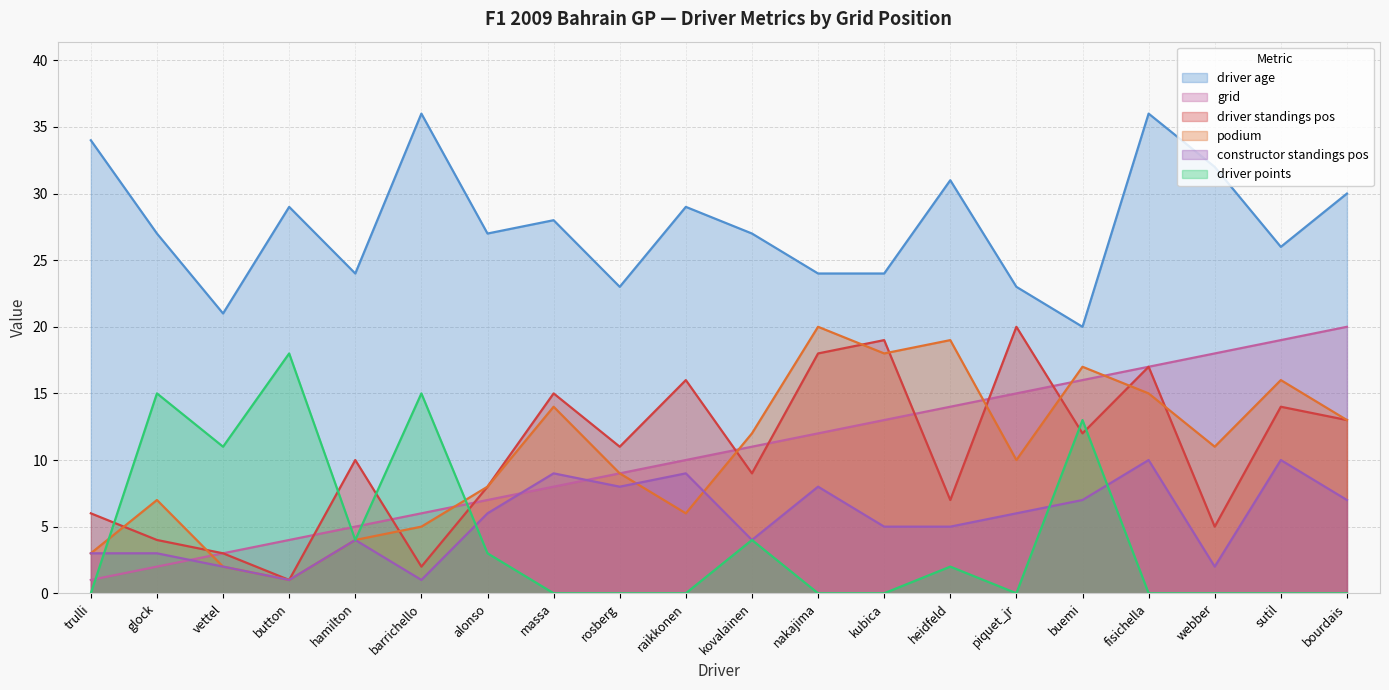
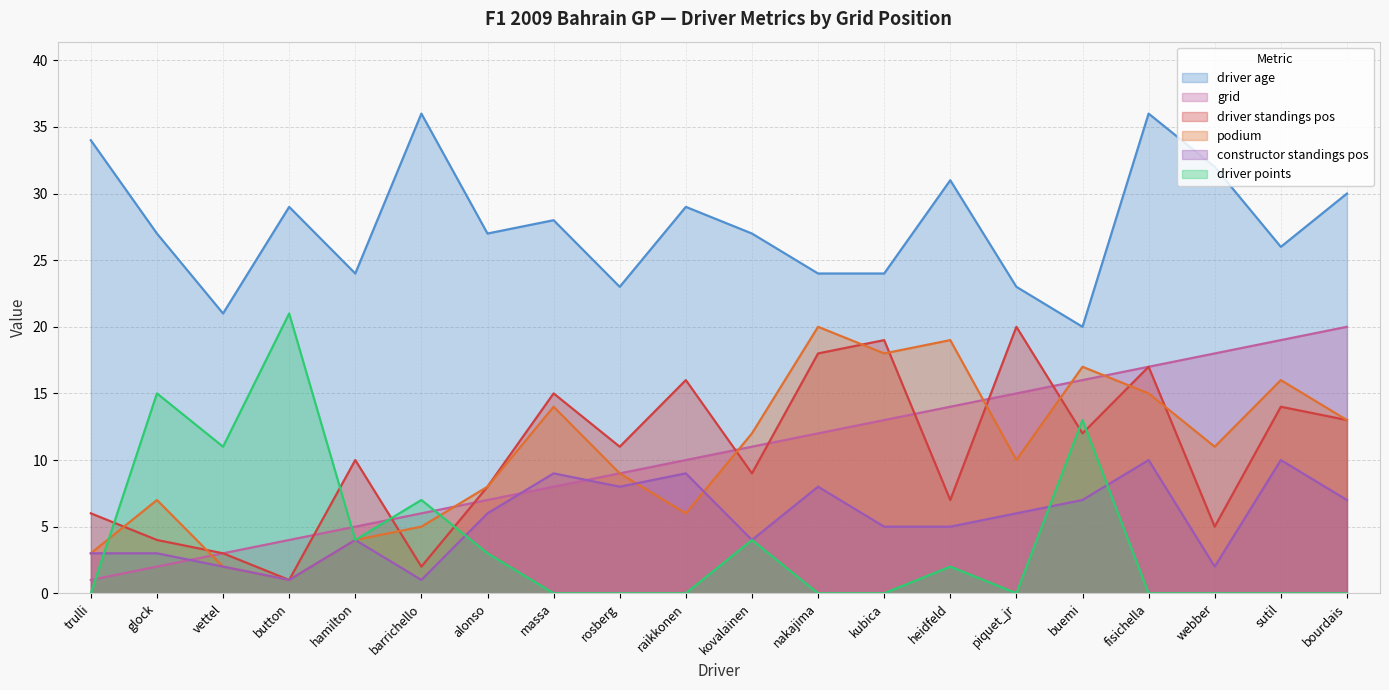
driver points, button: 18 -> 21
driver points, barrichello: 15 -> 7
